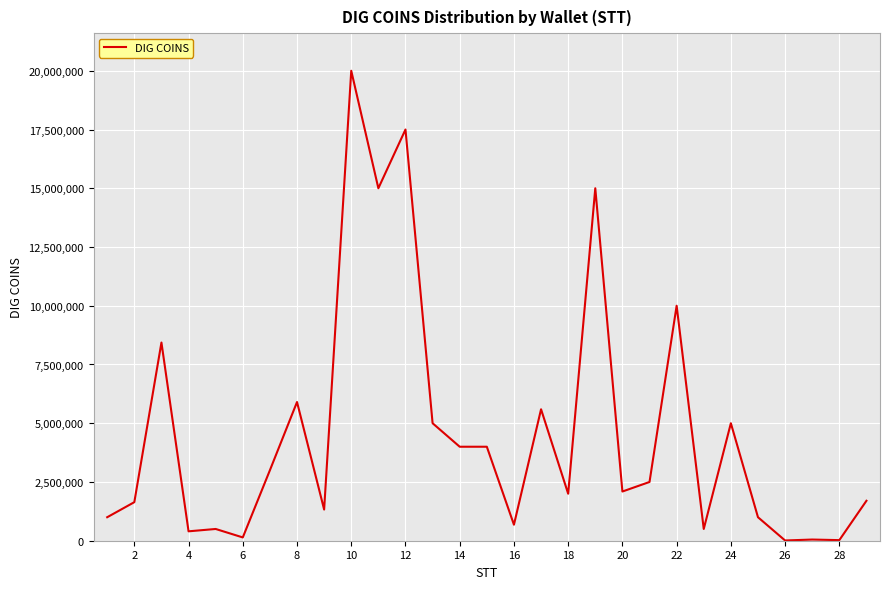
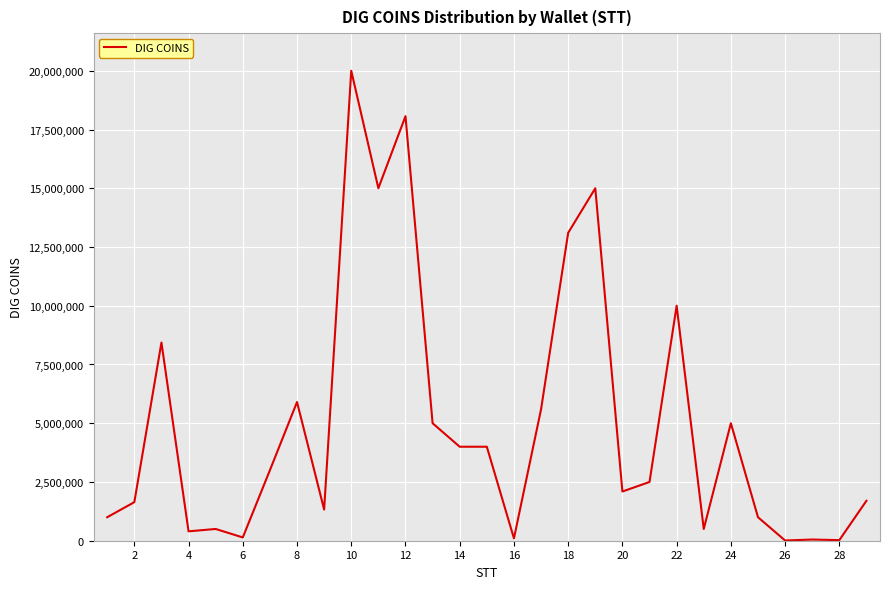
12: 17,500,000 -> 18,100,000
16: 700,000 -> 100,000
18: 2,000,000 -> 13,100,000
